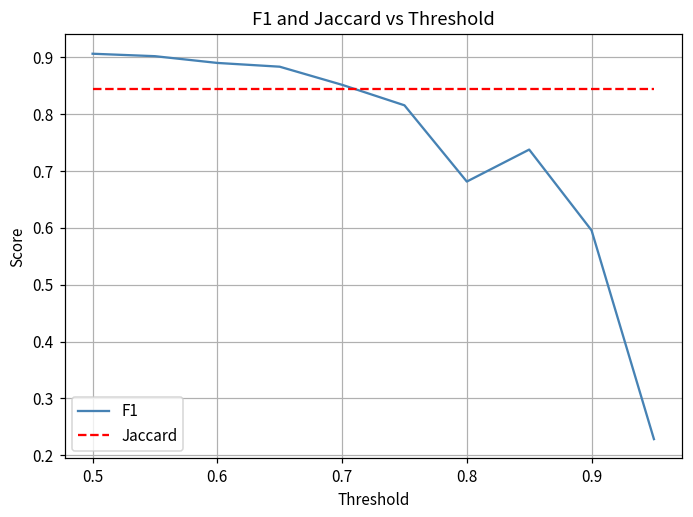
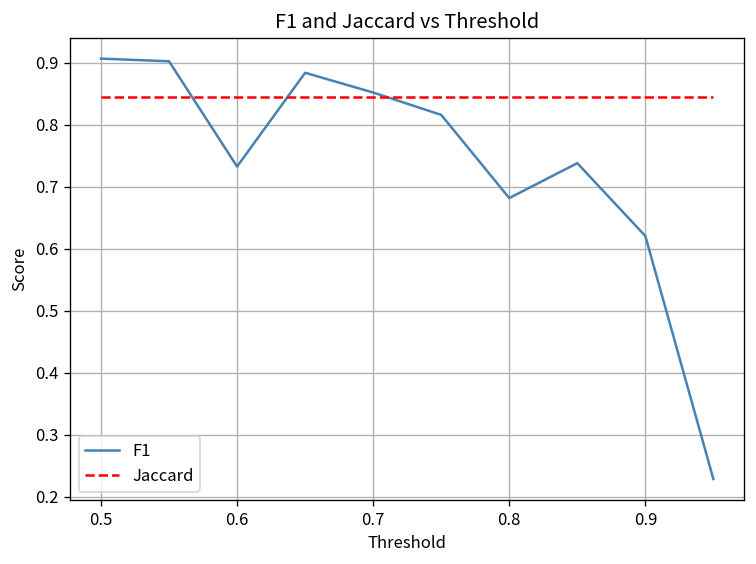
F1, 0.6: 0.89 -> 0.73
F1, 0.9: 0.60 -> 0.62
